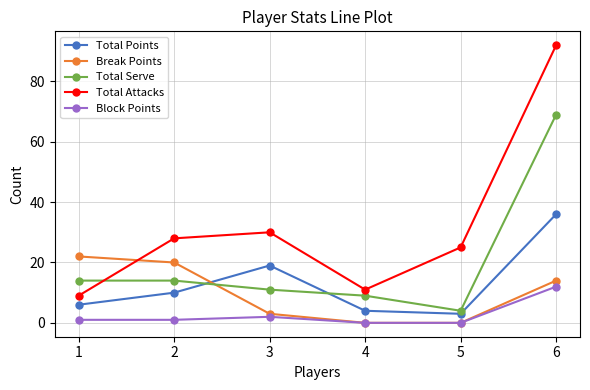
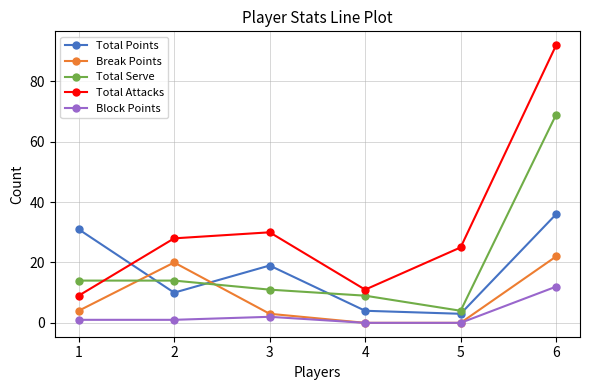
Total Points, 1: 6 -> 31
Break Points, 1: 22 -> 4
Break Points, 6: 14 -> 22
